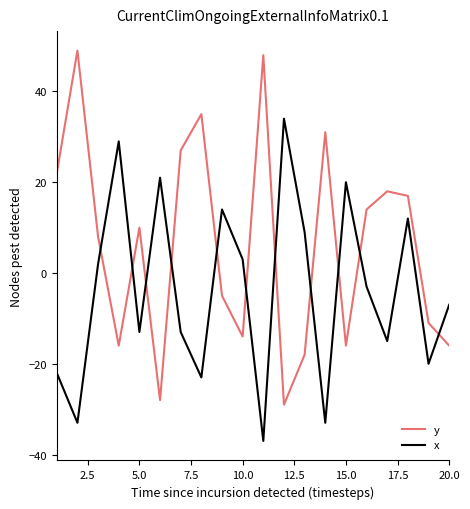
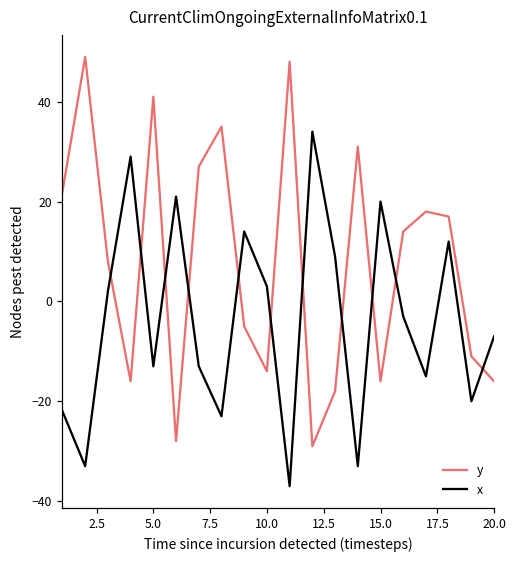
y, 5.0: 10 -> 41
